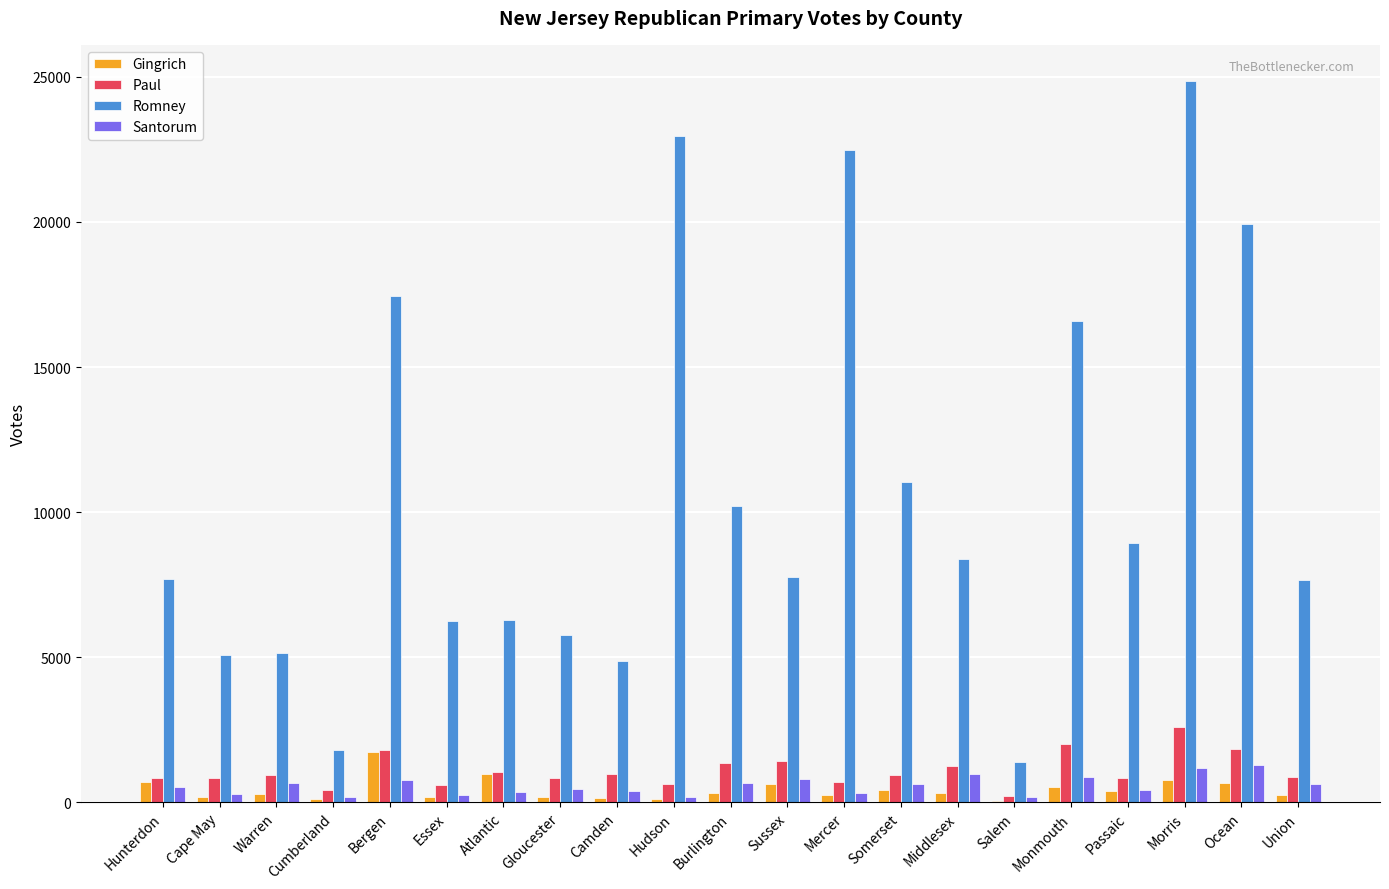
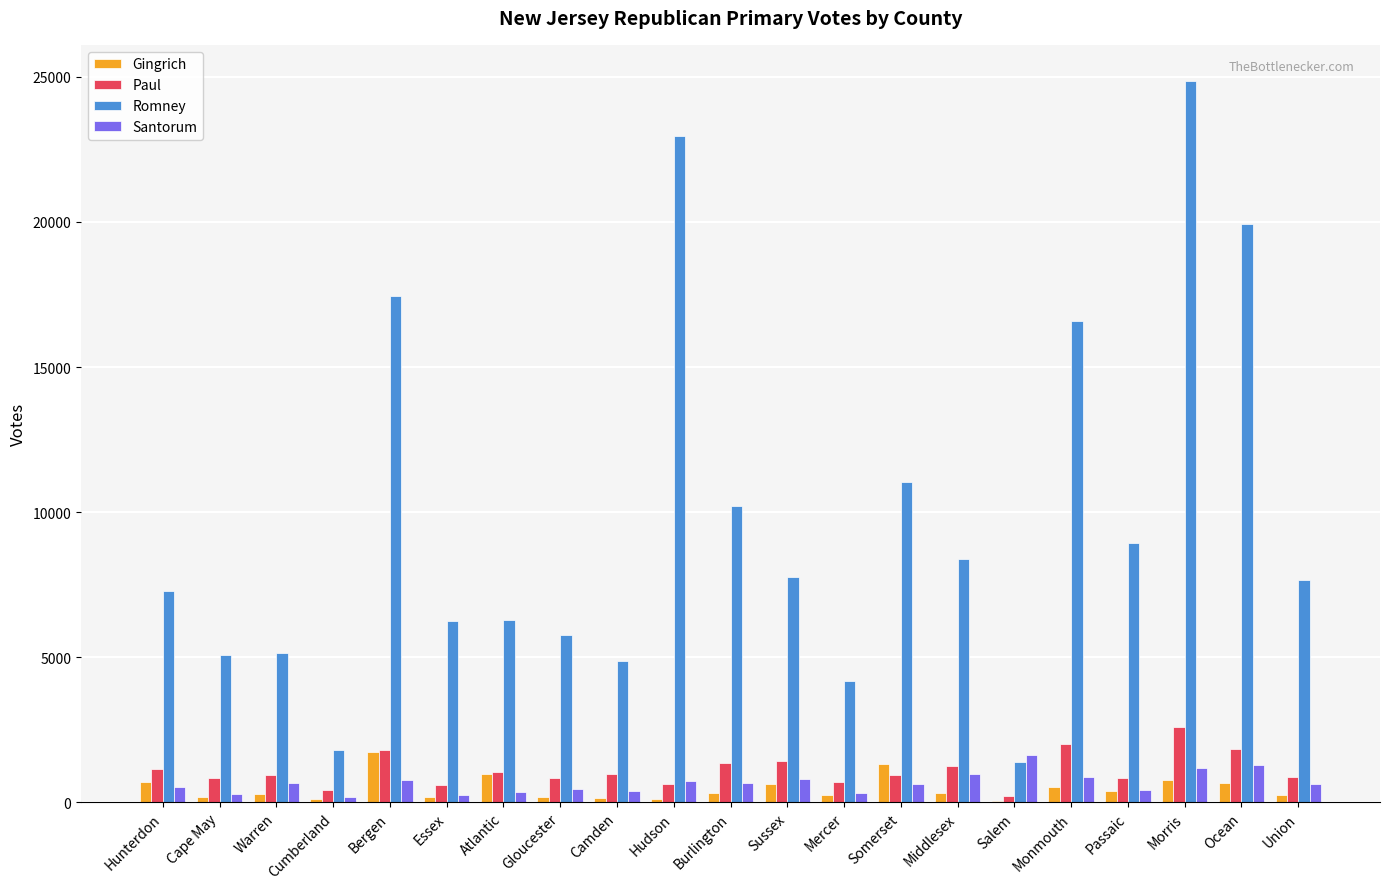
Paul, Hunterdon: 800 -> 1200
Romney, Hunterdon: 7700 -> 7300
Santorum, Hudson: 200 -> 700
Romney, Mercer: 22500 -> 4200
Gingrich, Somerset: 400 -> 1300
Santorum, Salem: 200 -> 1600
